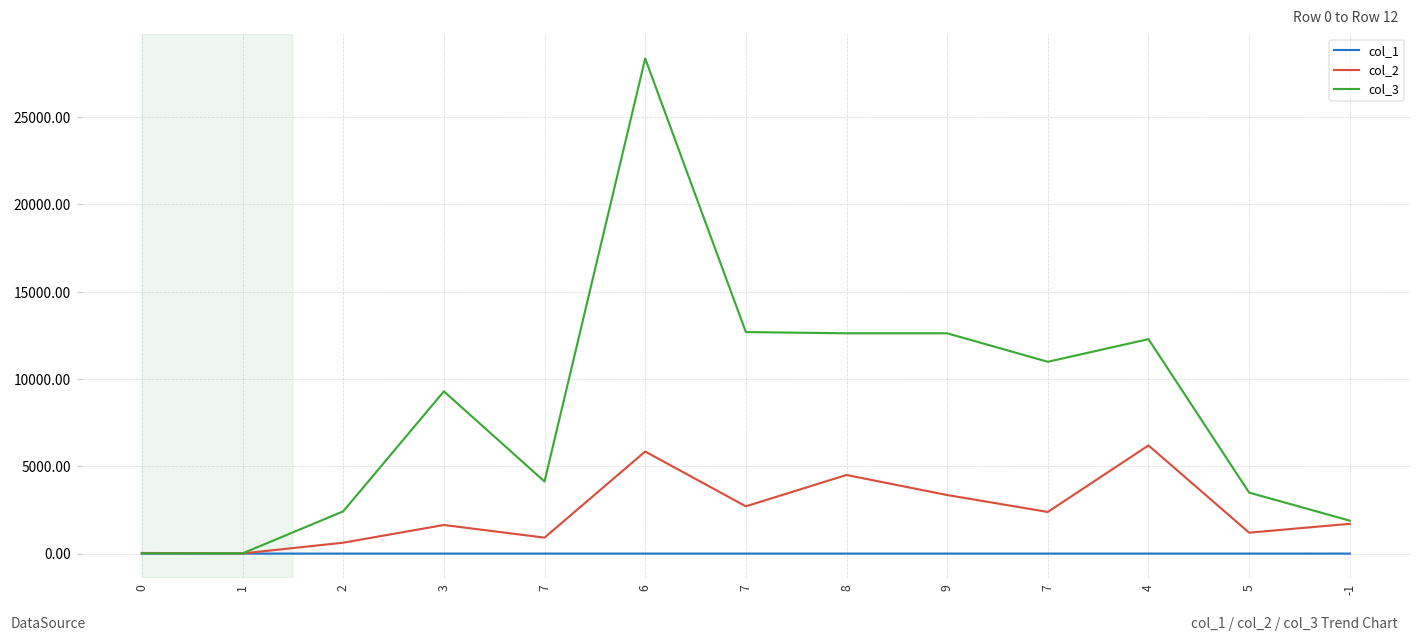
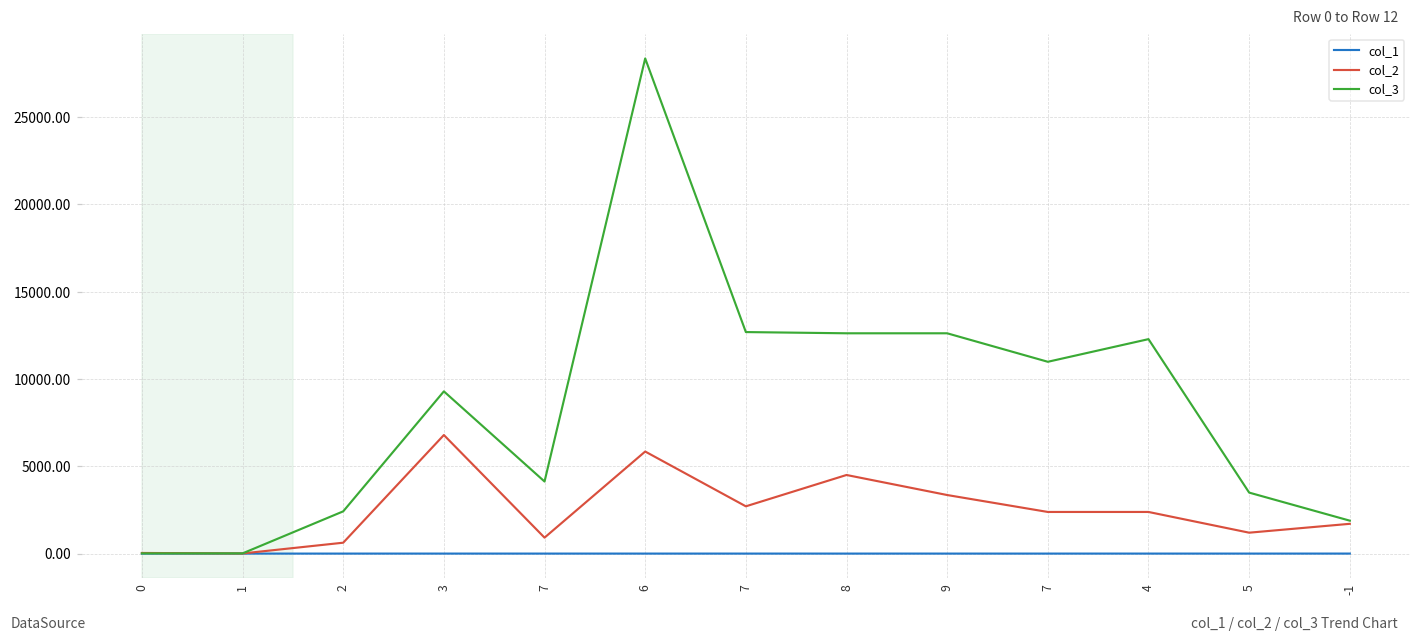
col_2, 3: 1600 -> 6800
col_2, 4: 6200 -> 2400
